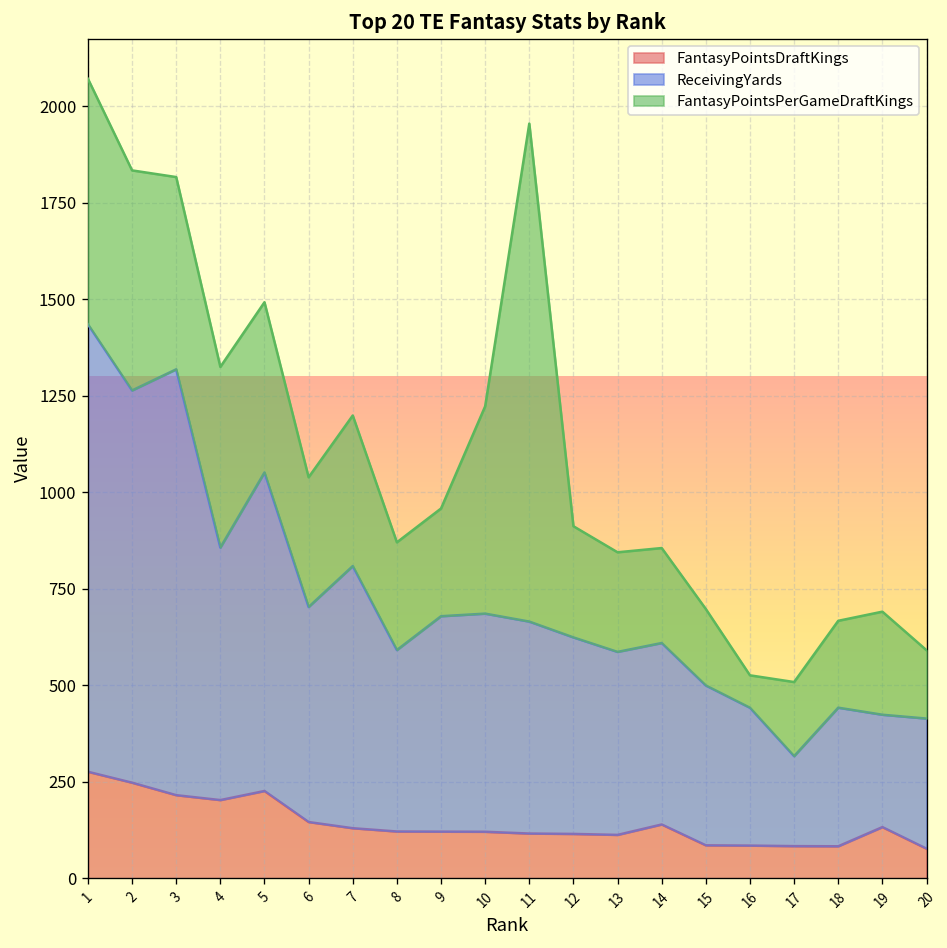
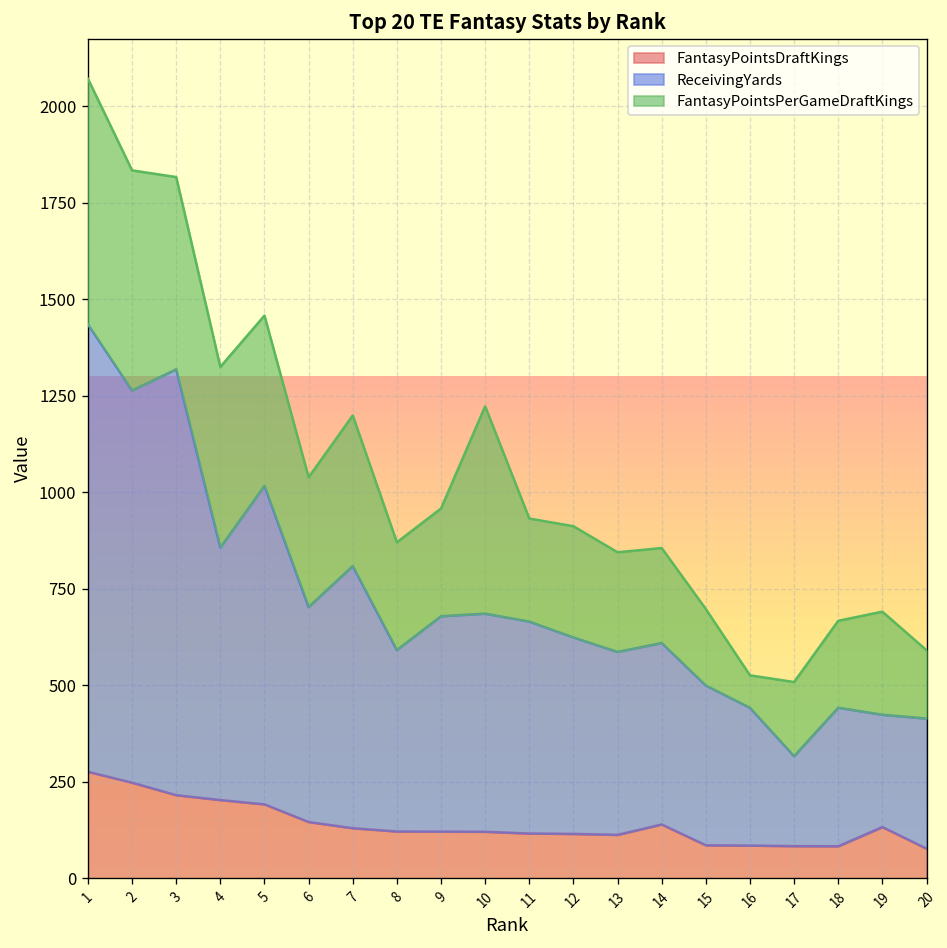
FantasyPointsDraftKings, 5: 230 -> 190
FantasyPointsPerGameDraftKings, 11: 1290 -> 270
